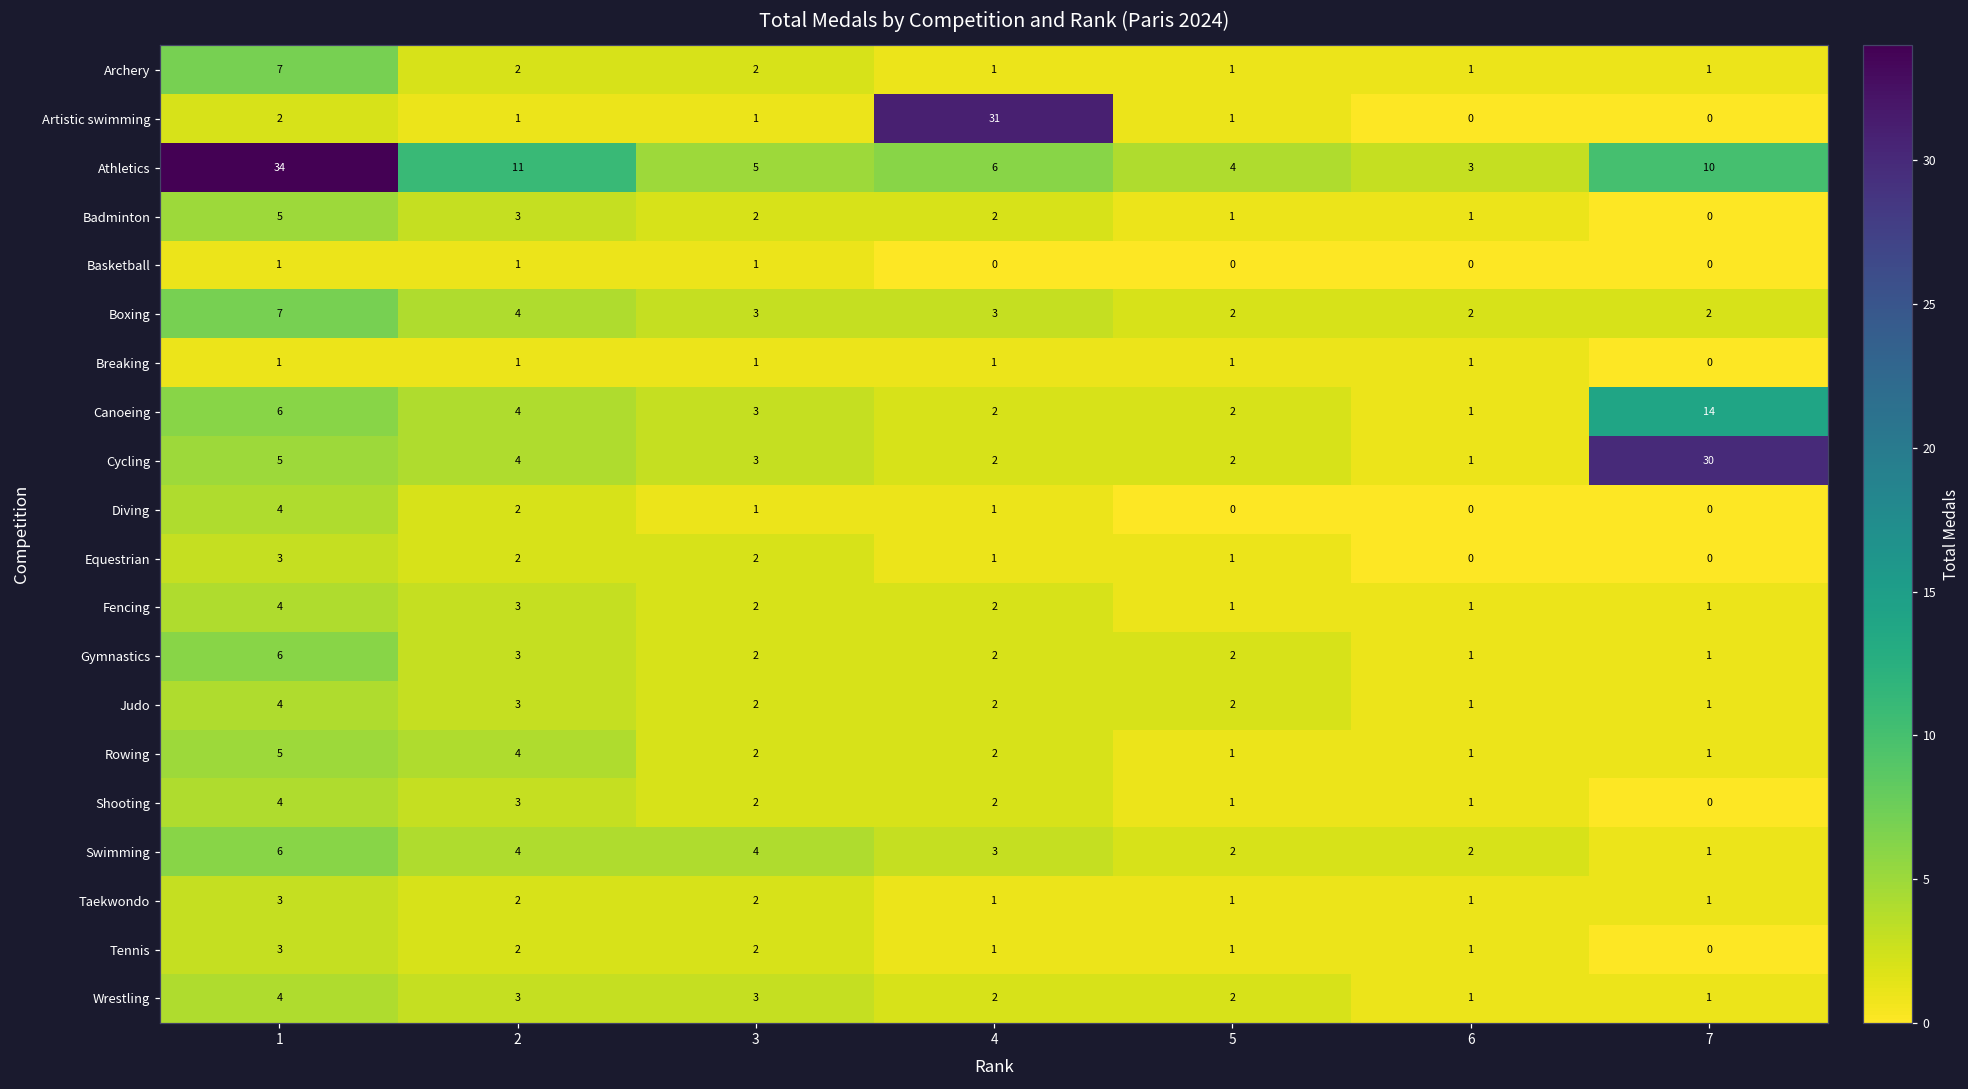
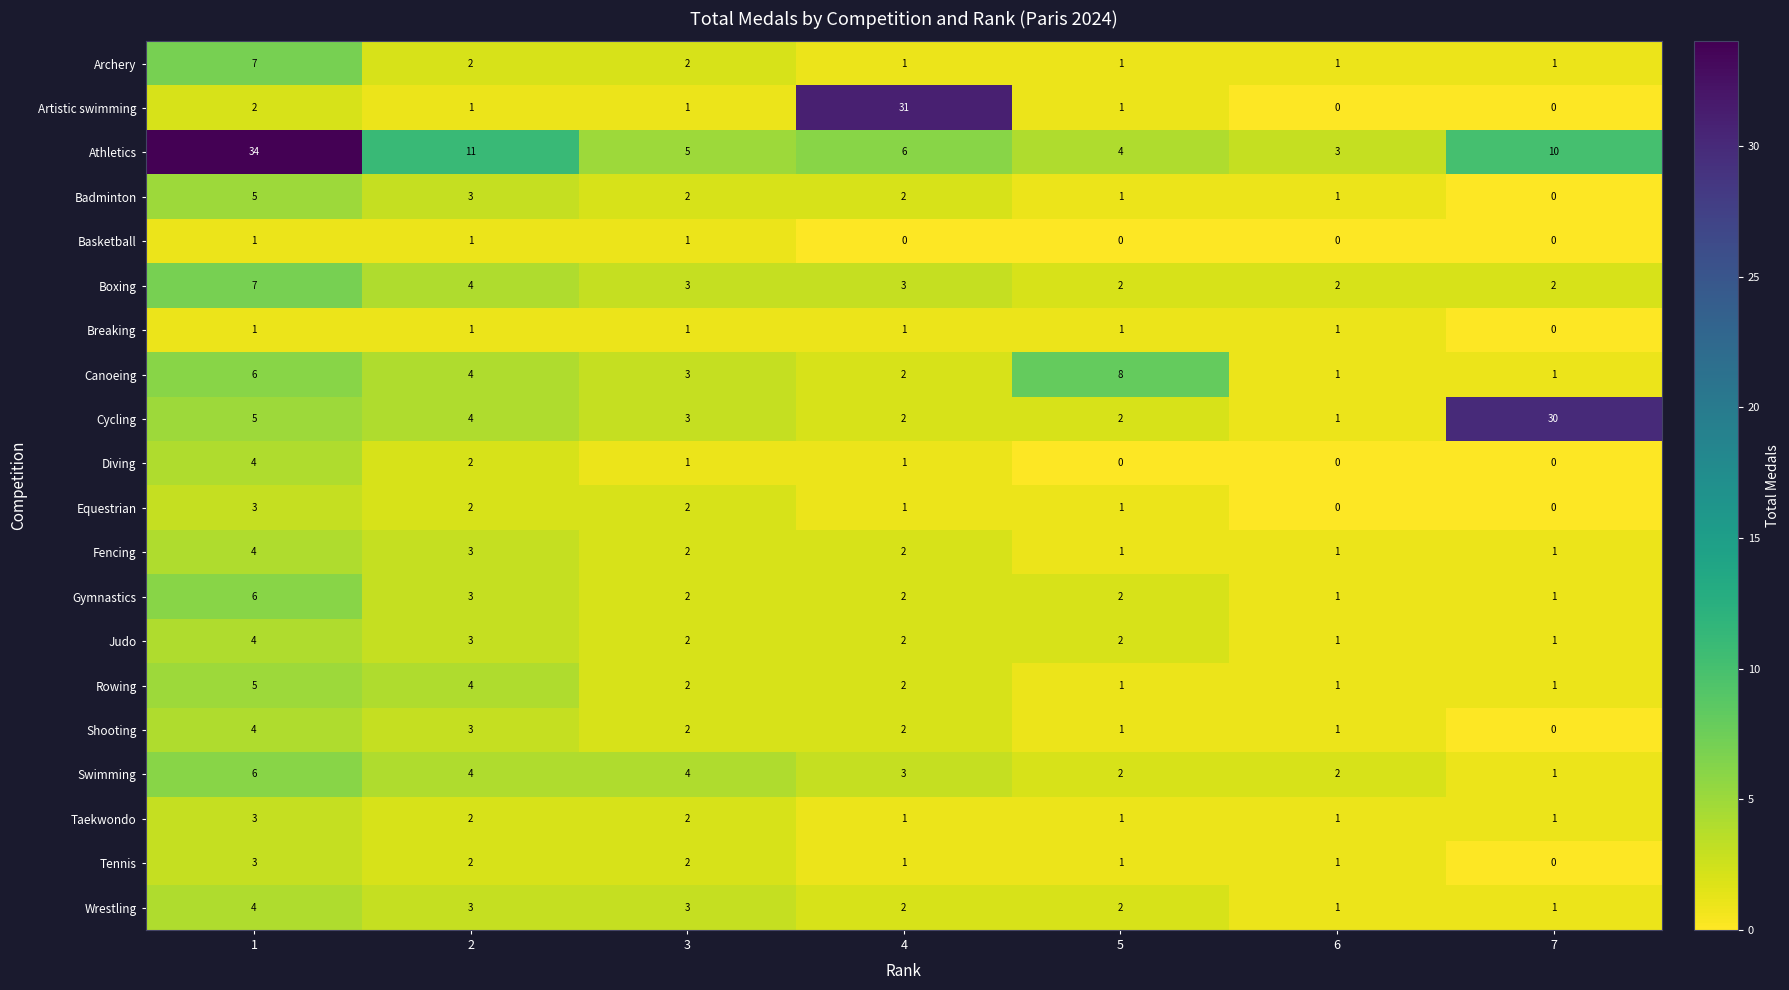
Canoeing, 5: 2 -> 8
Canoeing, 7: 14 -> 1
